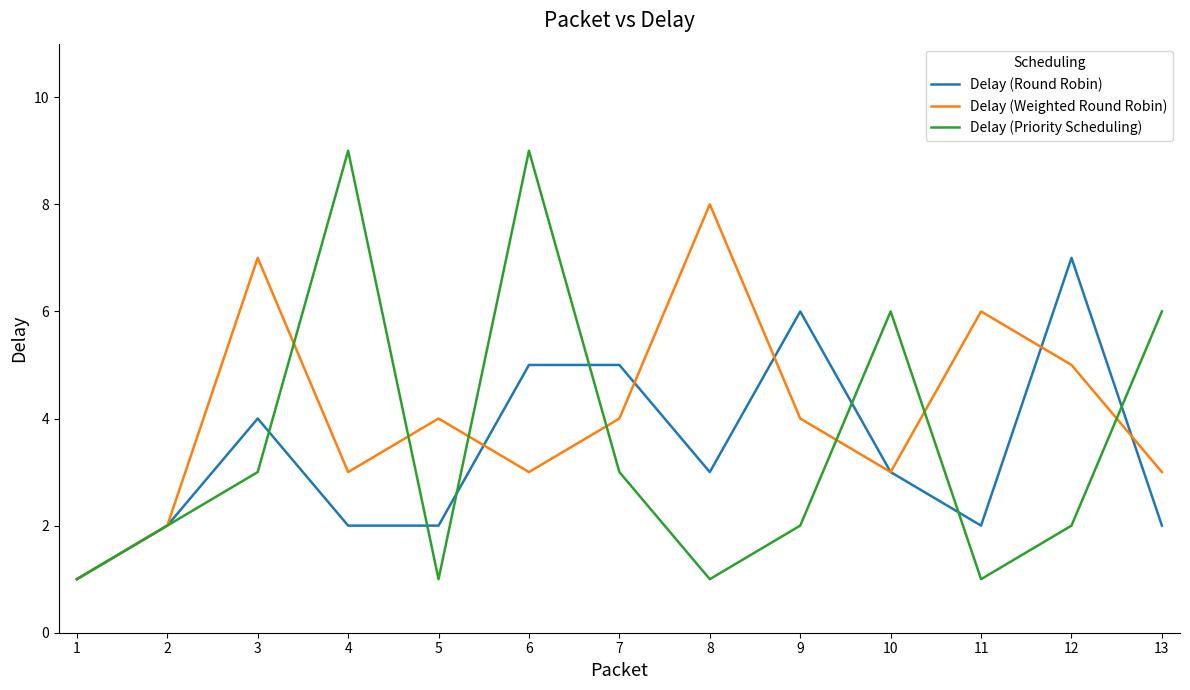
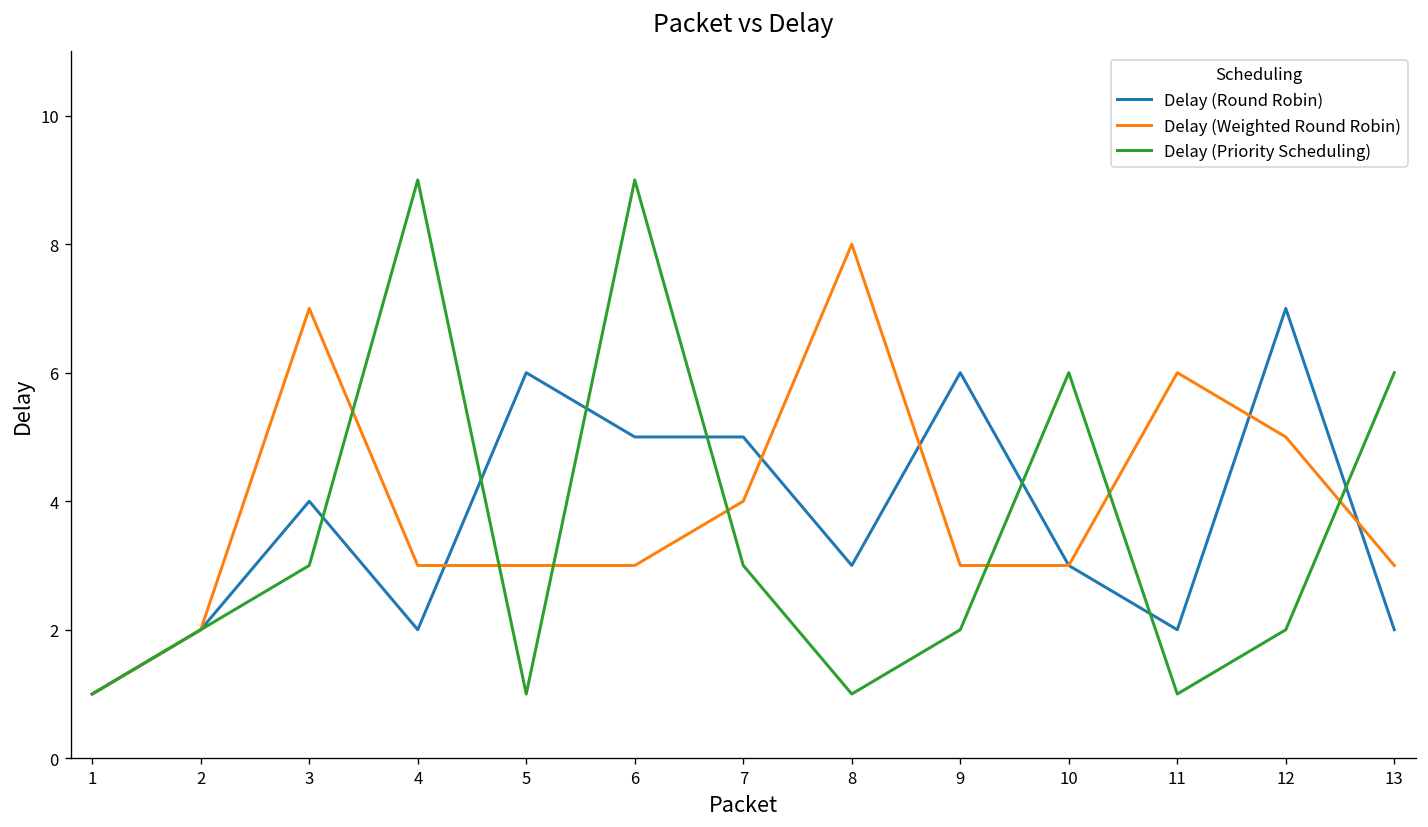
Delay (Round Robin), 5: 2 -> 6
Delay (Weighted Round Robin), 5: 4 -> 3
Delay (Weighted Round Robin), 9: 4 -> 3
